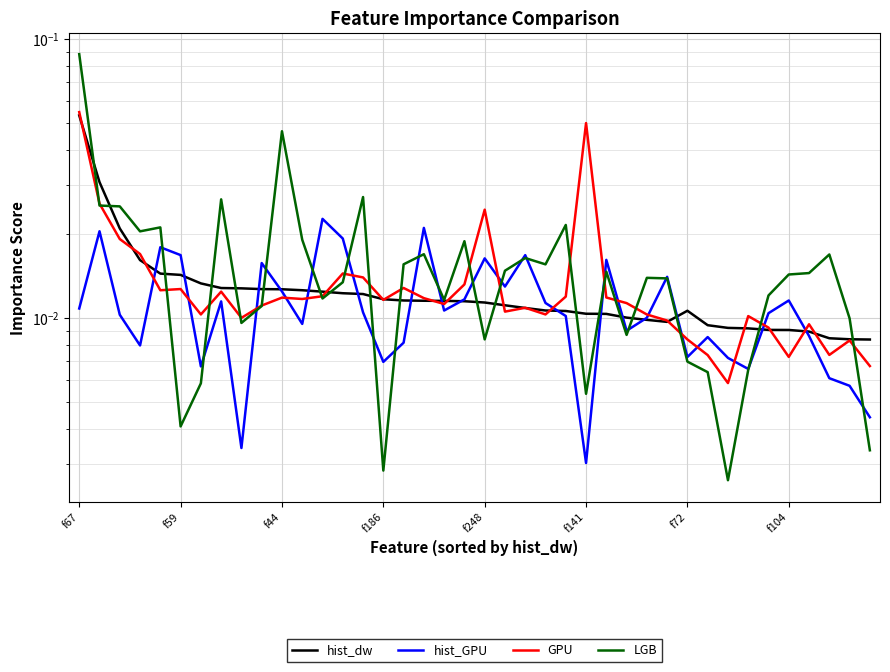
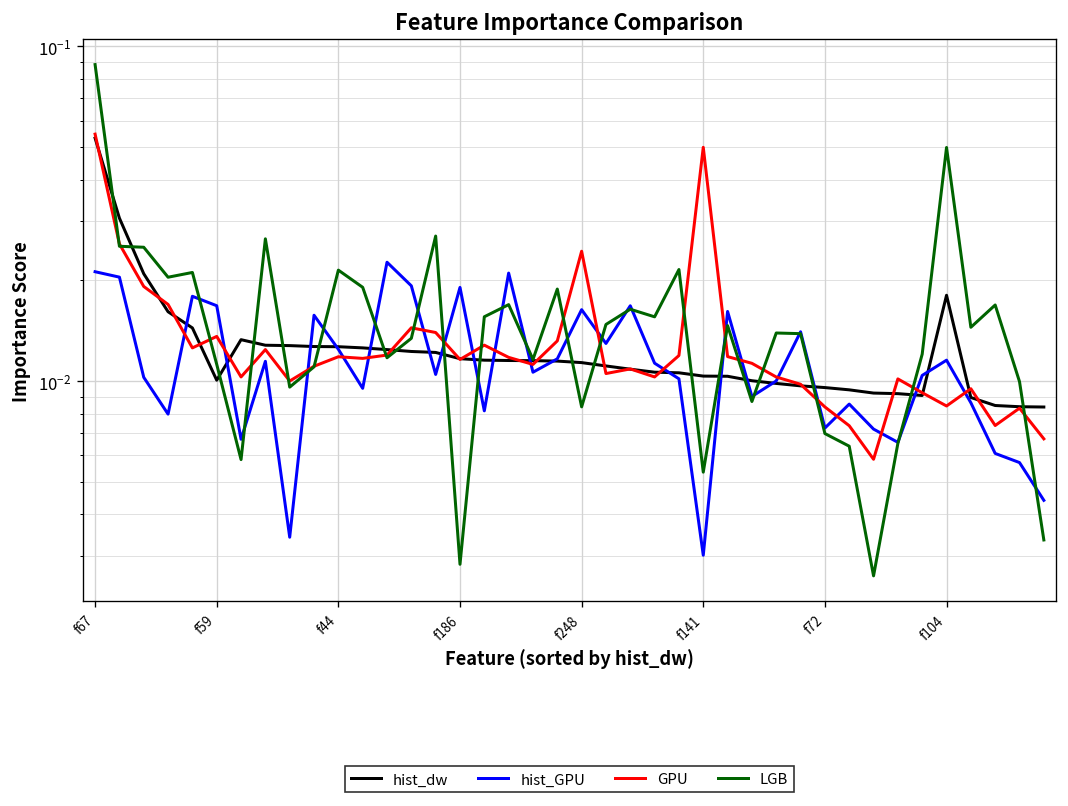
hist_GPU, f67: 0.0108 -> 0.021
hist_dw, f59: 0.014 -> 0.0101
GPU, f59: 0.013 -> 0.014
LGB, f59: 0.0041 -> 0.0112
LGB, f44: 0.047 -> 0.021
hist_GPU, f186: 0.0070 -> 0.019
hist_dw, f72: 0.0106 -> 0.0096
hist_dw, f104: 0.0091 -> 0.018
GPU, f104: 0.0073 -> 0.0084
LGB, f104: 0.014 -> 0.050
